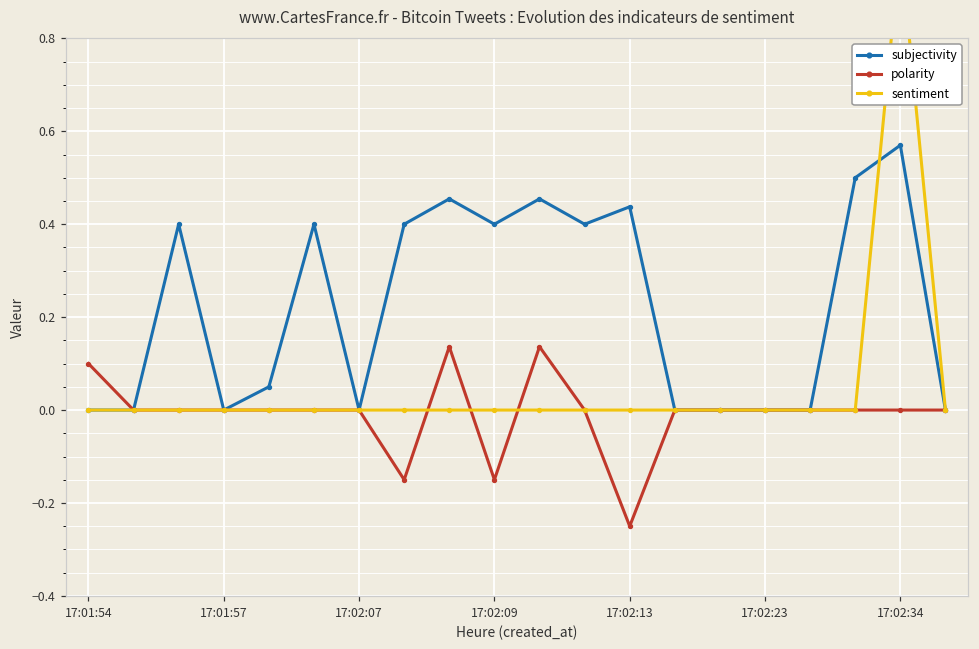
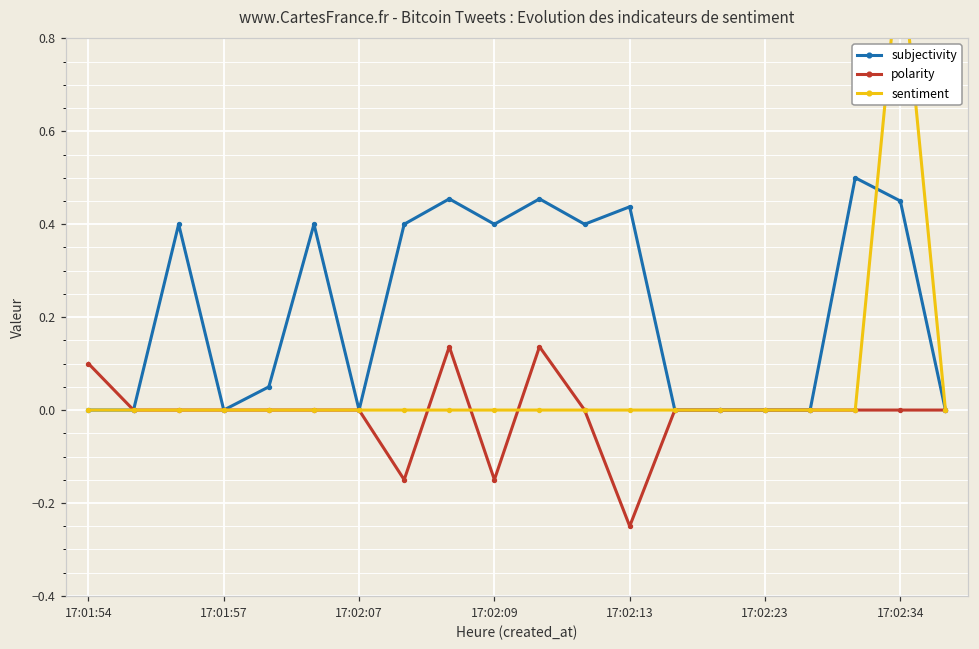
subjectivity, 17:02:34: 0.57 -> 0.45
